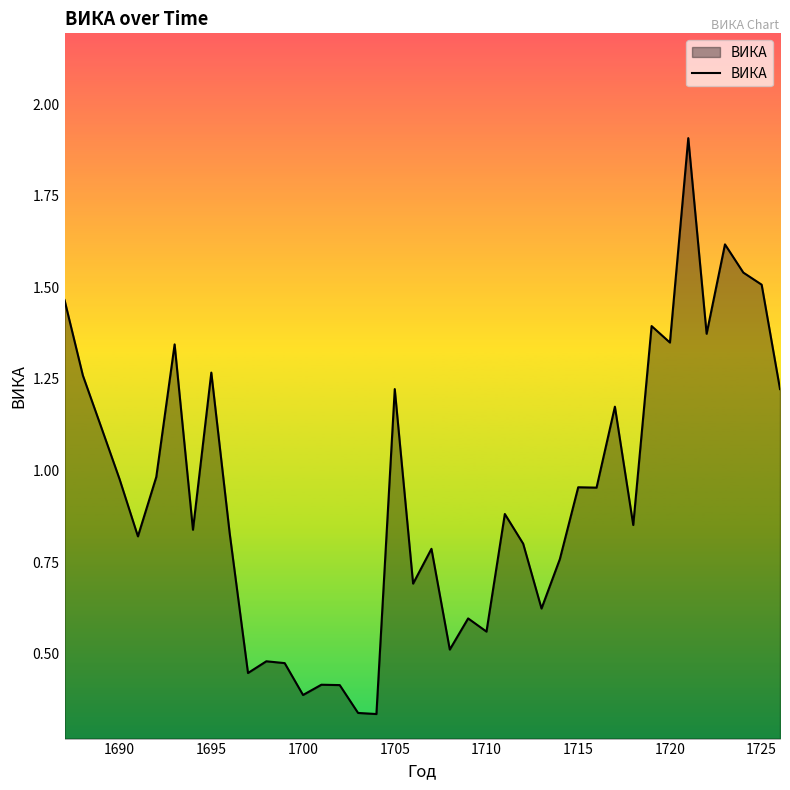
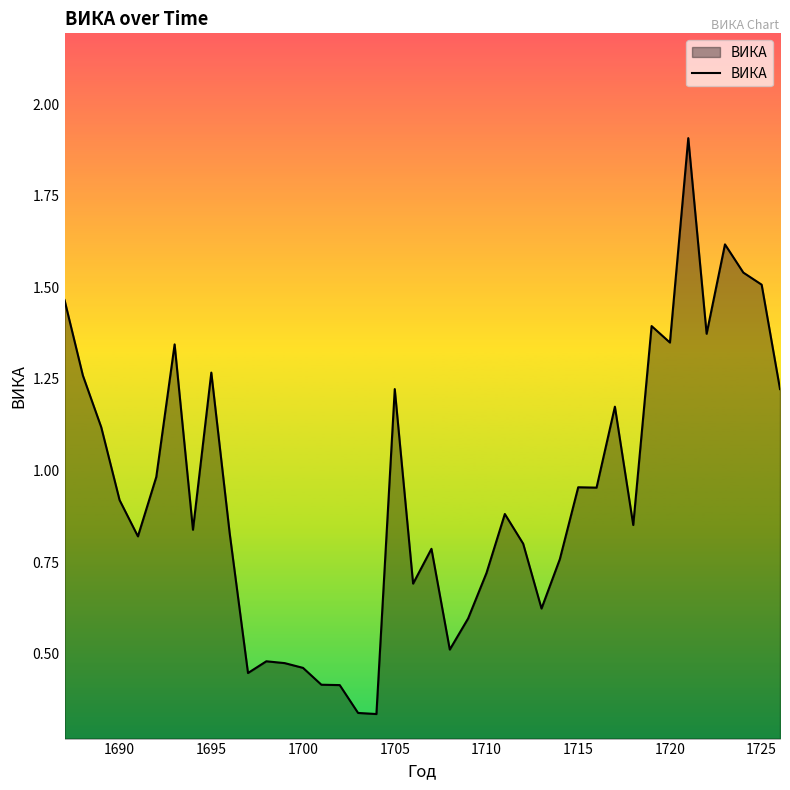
1690: 0.98 -> 0.92
1700: 0.39 -> 0.46
1710: 0.56 -> 0.72
